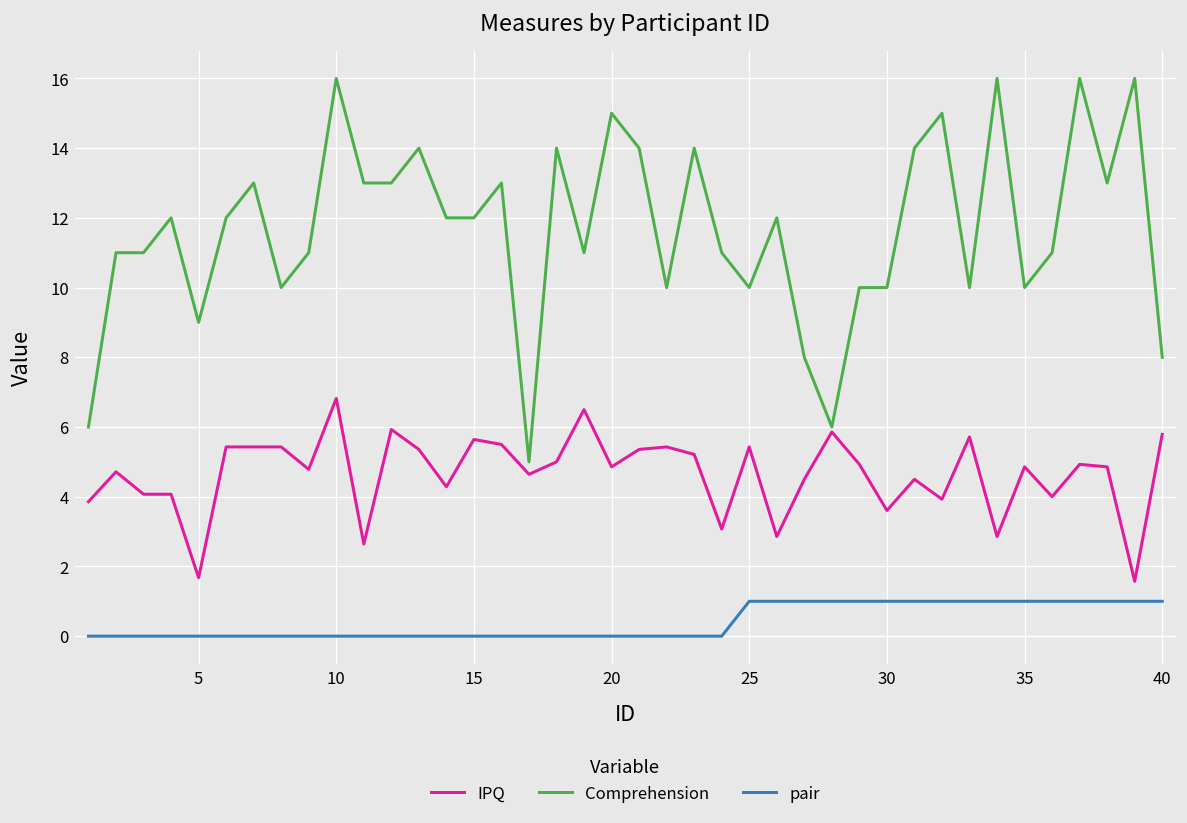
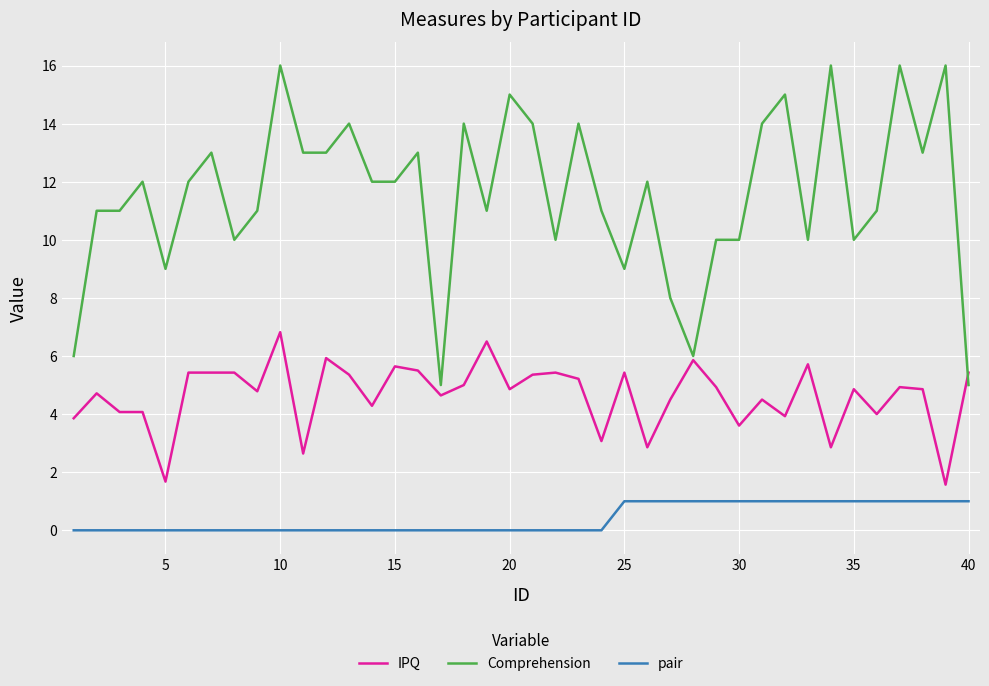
Comprehension, 25: 10 -> 9
IPQ, 40: 5.8 -> 5.4
Comprehension, 40: 8 -> 5
